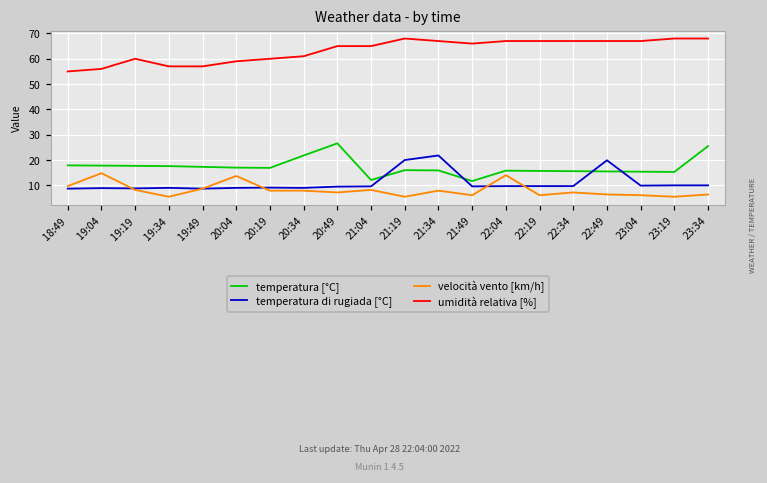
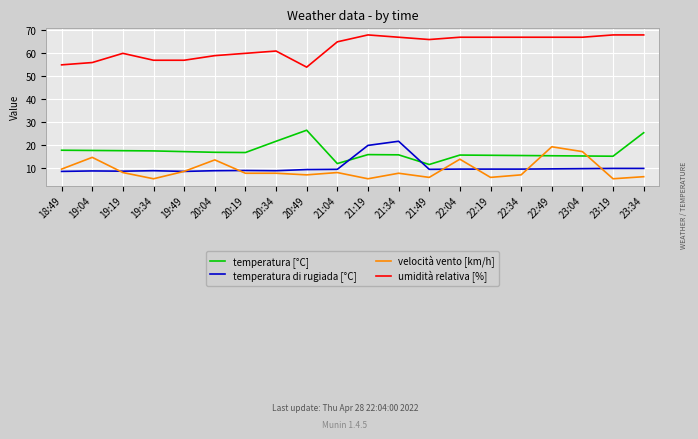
umidità relativa [%], 20:49: 65 -> 54
temperatura di rugiada [°C], 22:49: 20 -> 10
velocità vento [km/h], 22:49: 6 -> 19
velocità vento [km/h], 23:04: 6 -> 17
